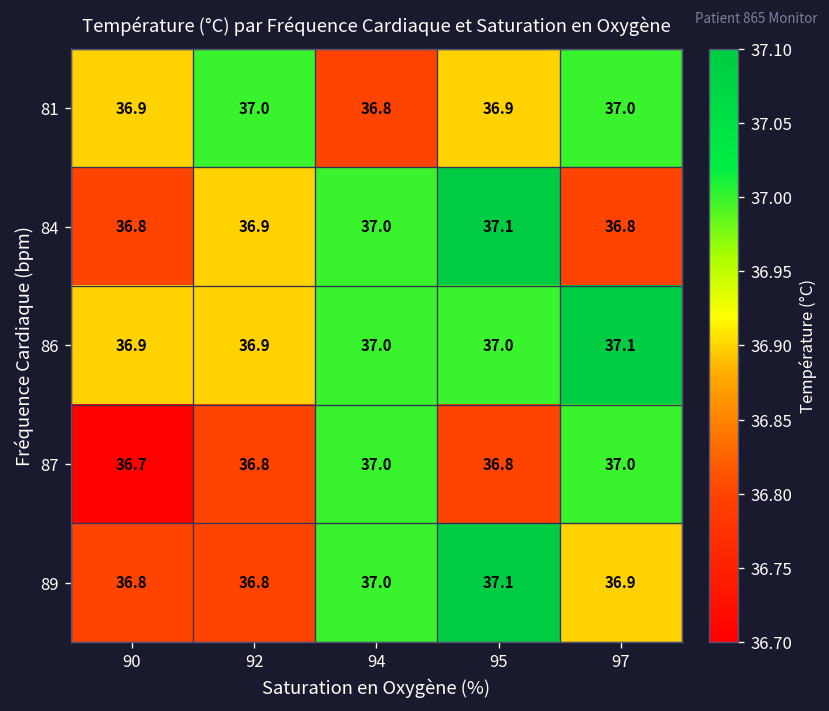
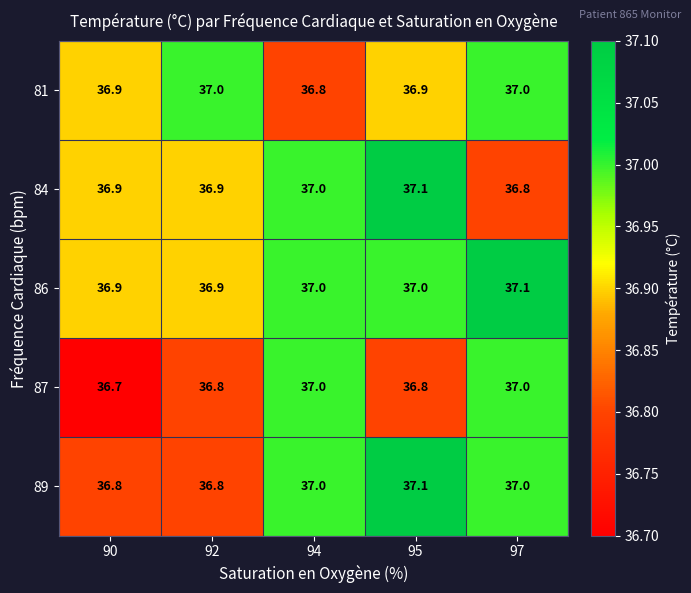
84, 90: 36.8 -> 36.9
89, 97: 36.9 -> 37.0
